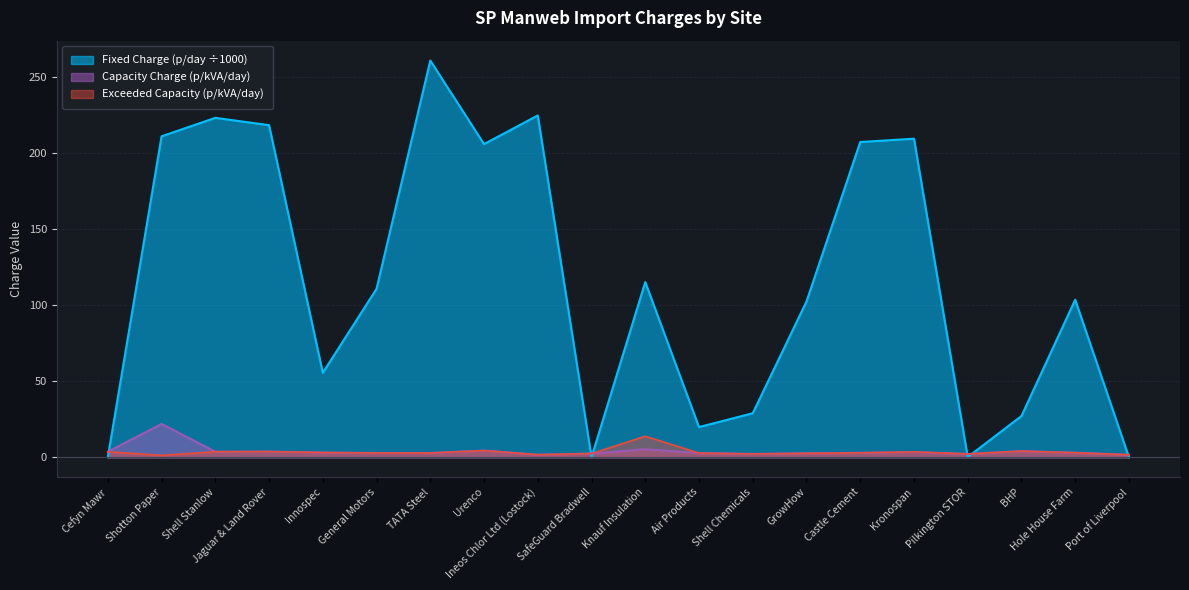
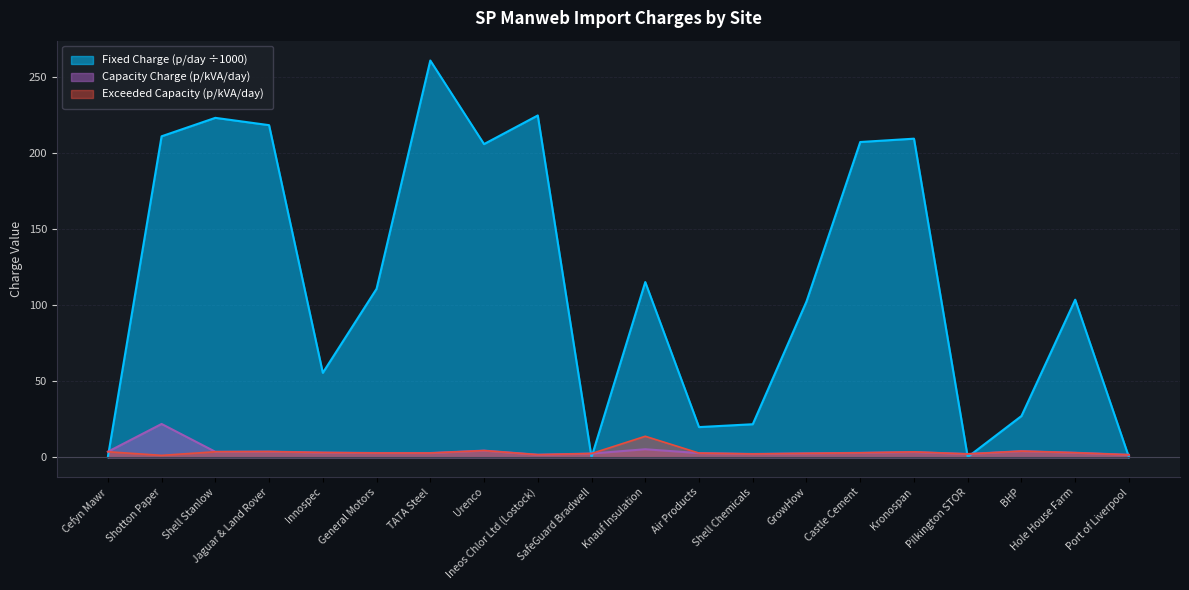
Fixed Charge (p/day ÷1000), Shell Chemicals: 29 -> 22
